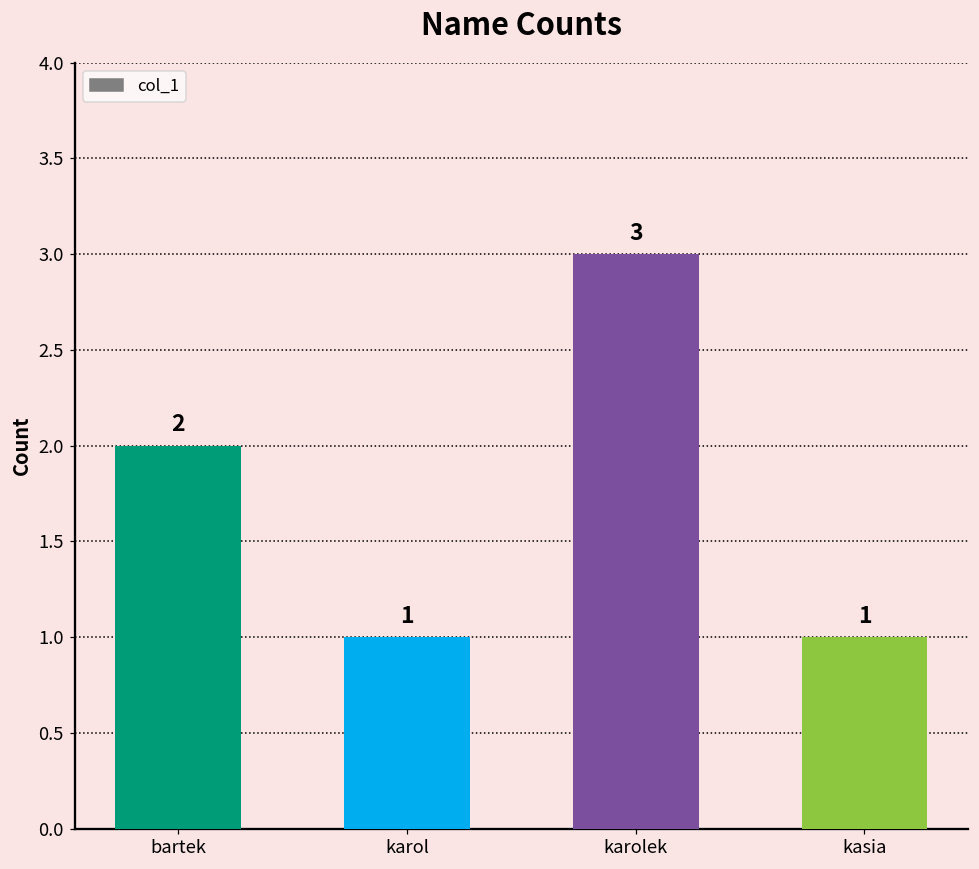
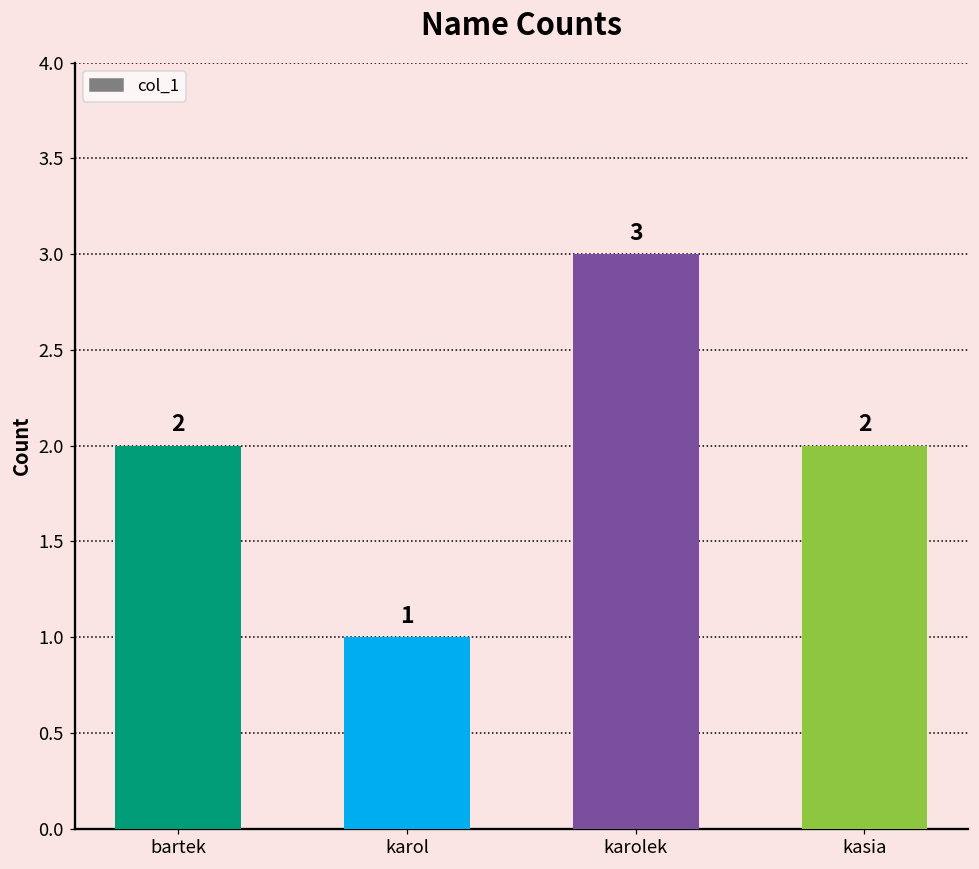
kasia: 1 -> 2
